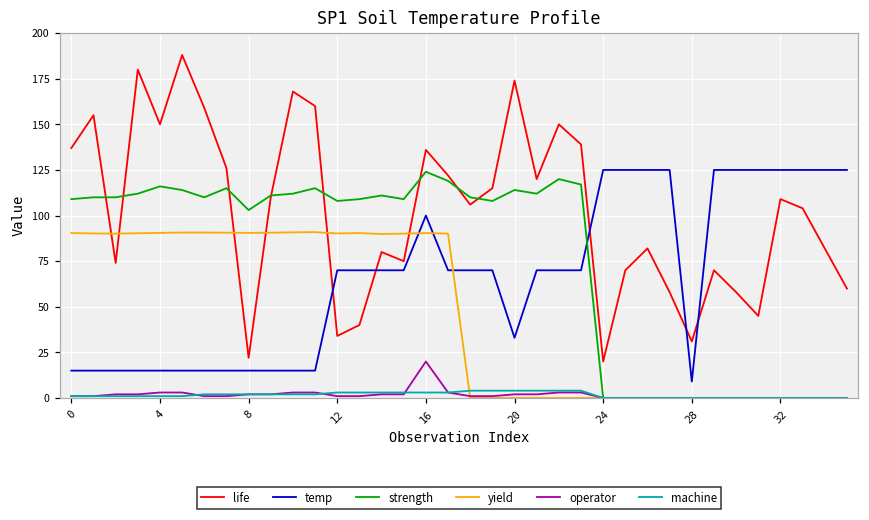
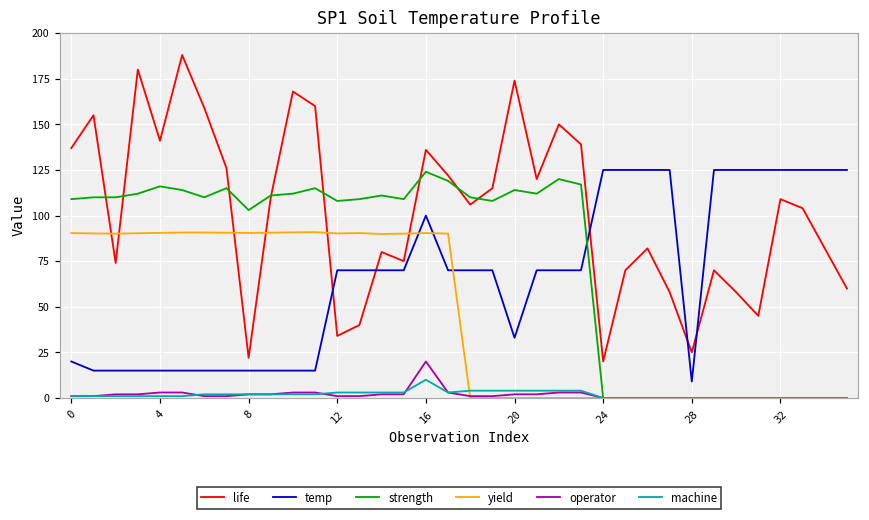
temp, 0: 15 -> 20
life, 4: 150 -> 141
machine, 16: 3 -> 10
life, 28: 31 -> 25
